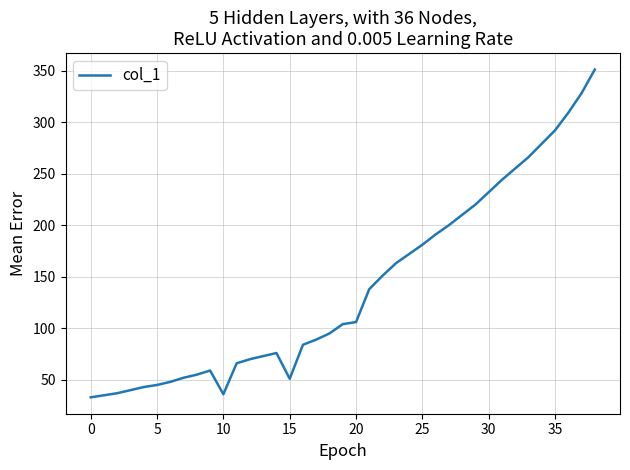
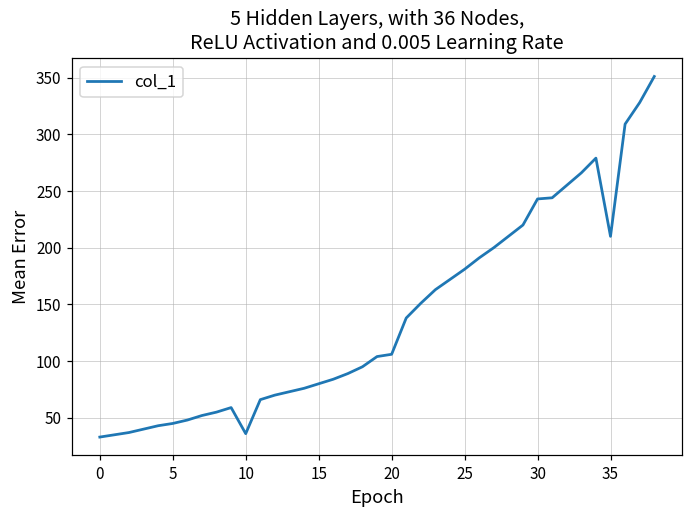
15: 51 -> 80
30: 232 -> 243
35: 292 -> 210
